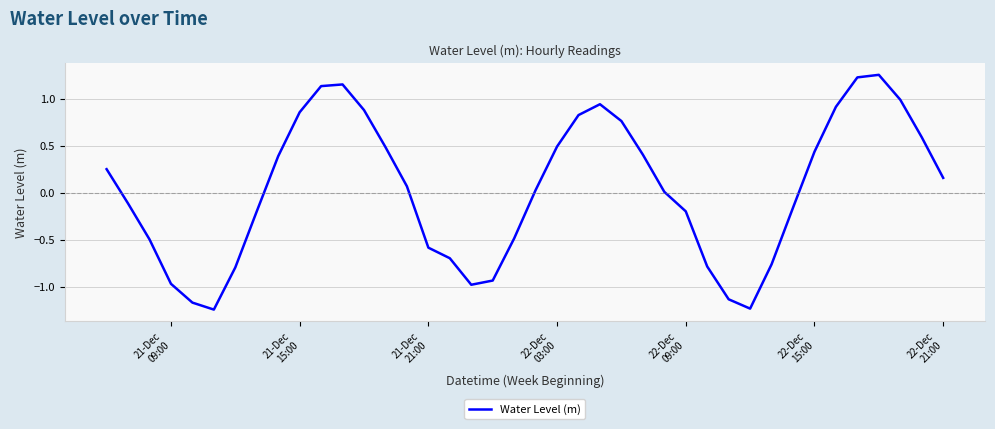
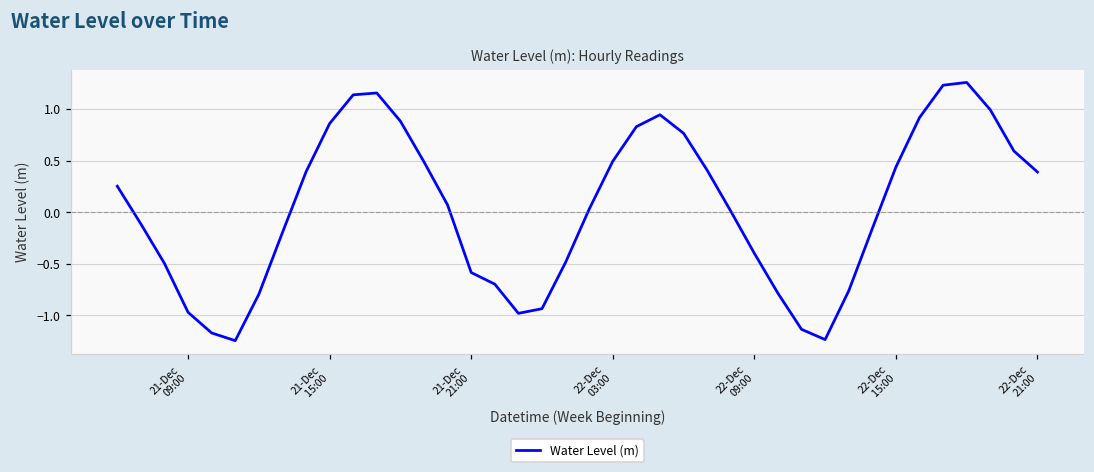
22-Dec 09:00: -0.2 -> -0.4
22-Dec 21:00: 0.2 -> 0.4
